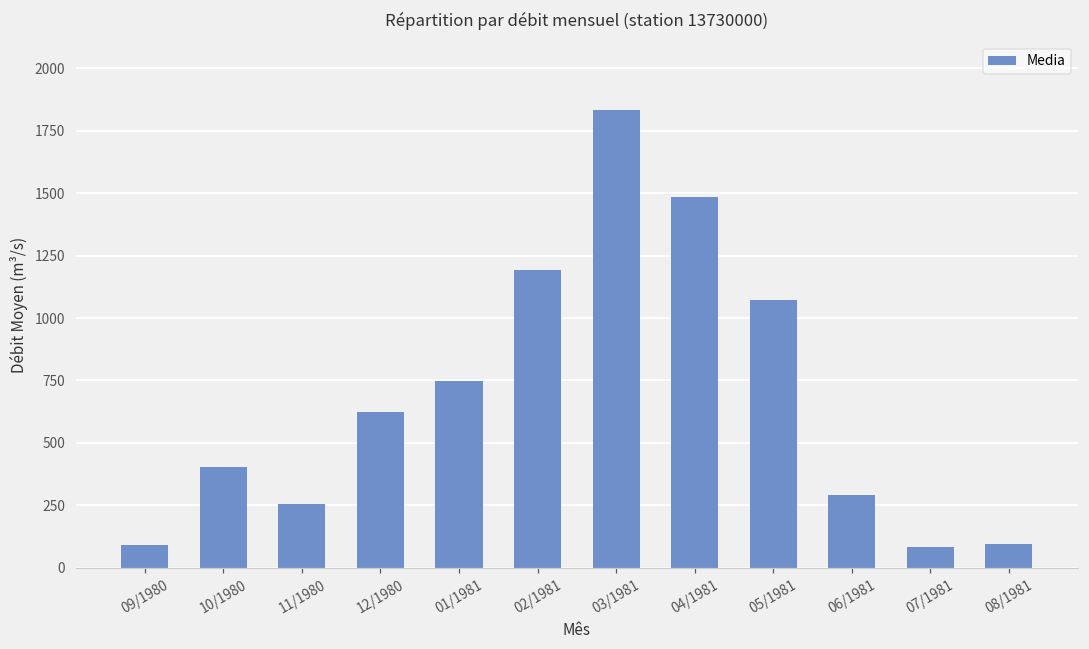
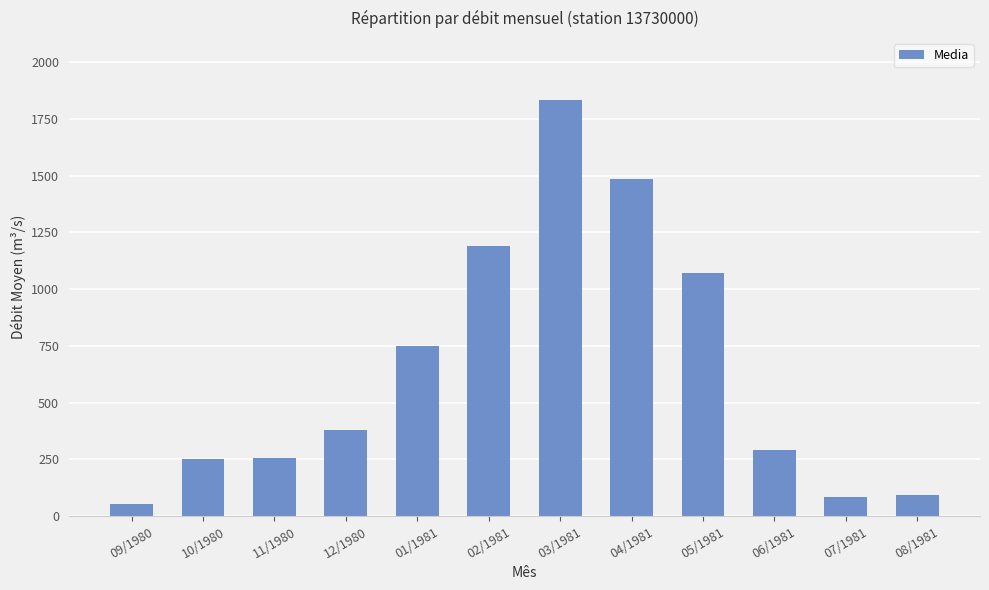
09/1980: 90 -> 50
10/1980: 400 -> 250
12/1980: 620 -> 380
